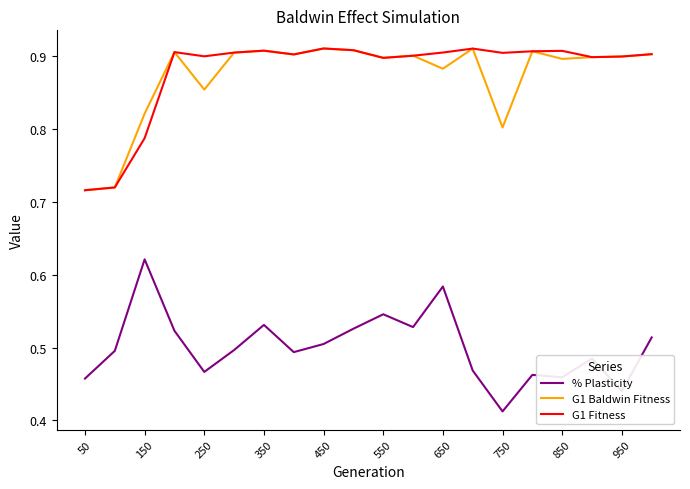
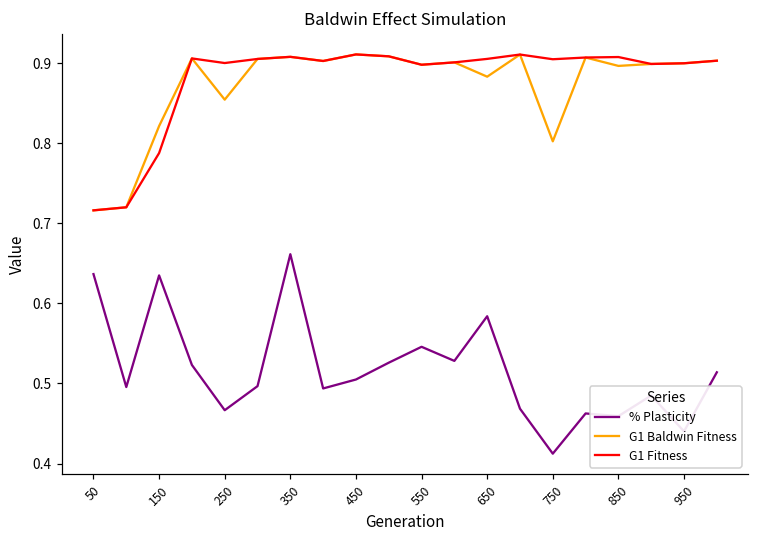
% Plasticity, 50: 0.46 -> 0.64
% Plasticity, 150: 0.62 -> 0.63
% Plasticity, 350: 0.53 -> 0.66
